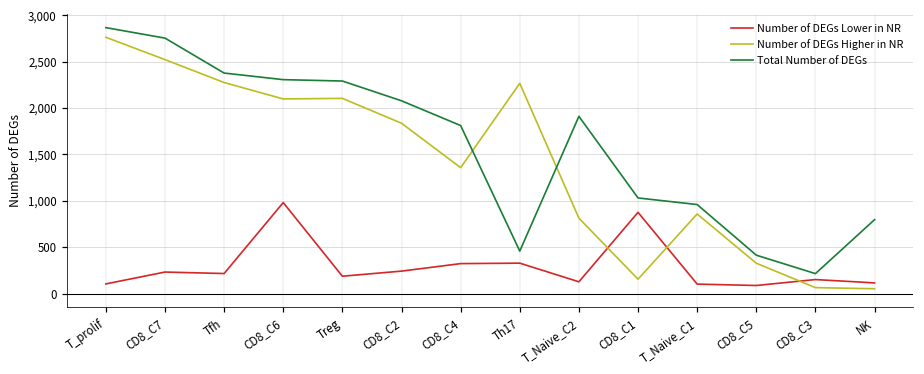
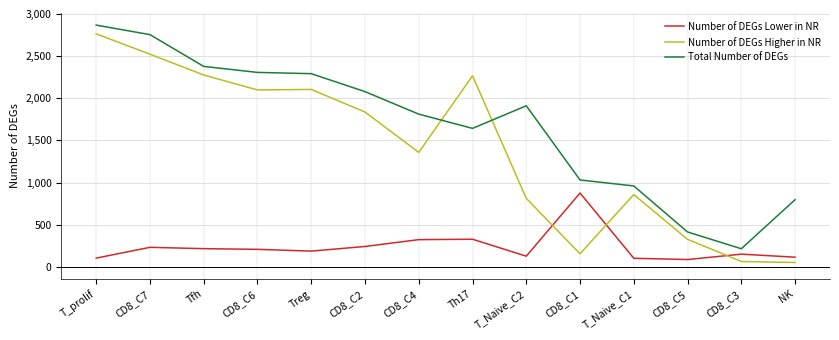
Number of DEGs Lower in NR, CD8_C6: 1,000 -> 200
Total Number of DEGs, Th17: 500 -> 1,600
